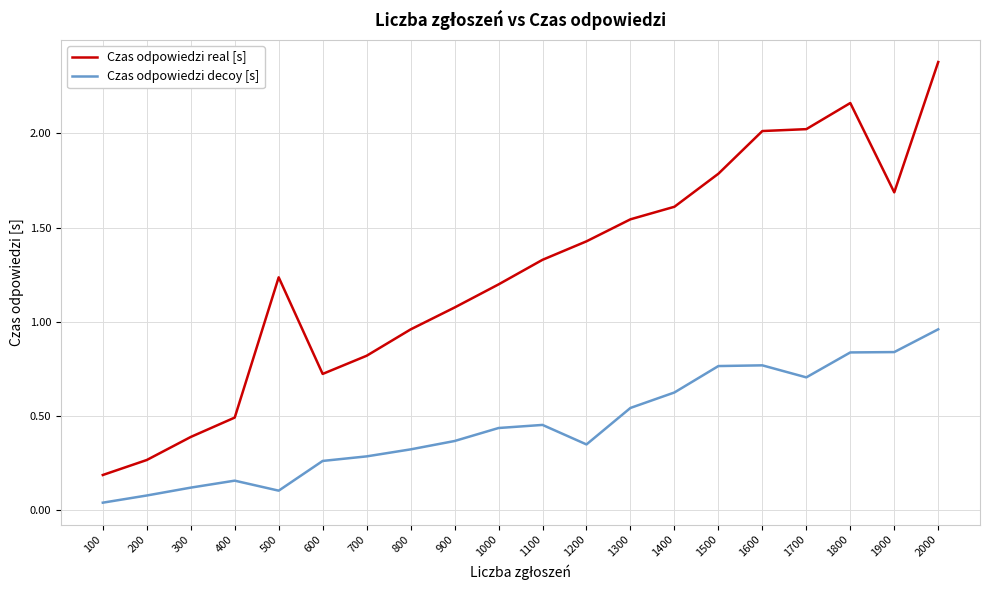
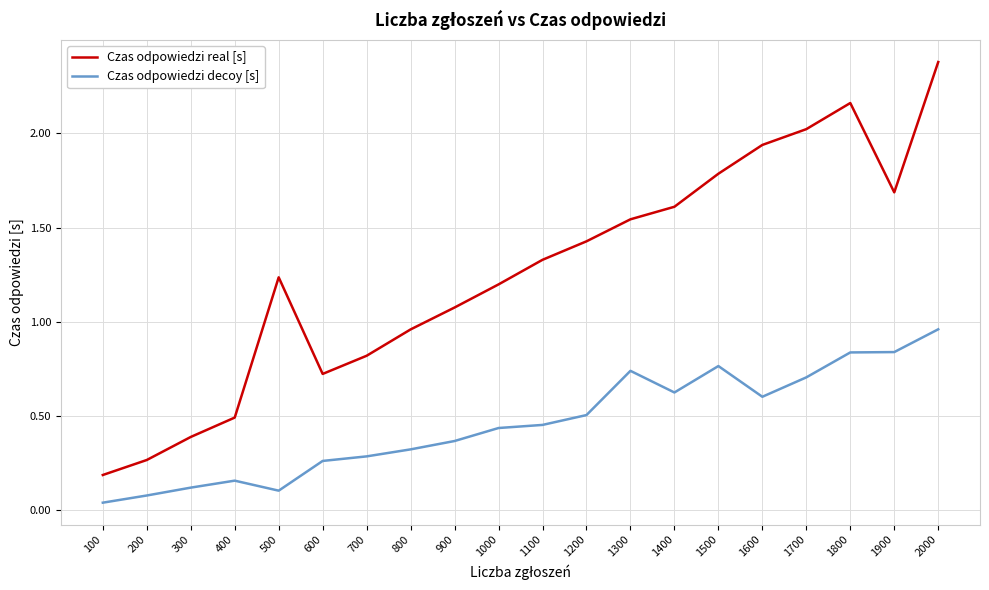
Czas odpowiedzi decoy [s], 1200: 0.35 -> 0.51
Czas odpowiedzi decoy [s], 1300: 0.54 -> 0.74
Czas odpowiedzi real [s], 1600: 2.01 -> 1.94
Czas odpowiedzi decoy [s], 1600: 0.77 -> 0.60
